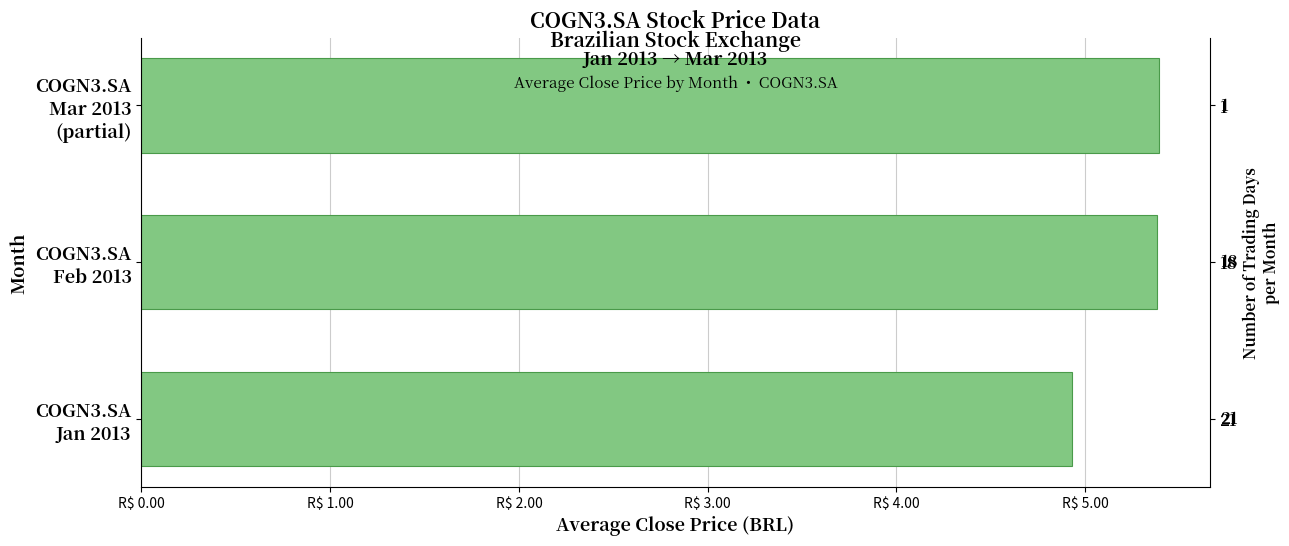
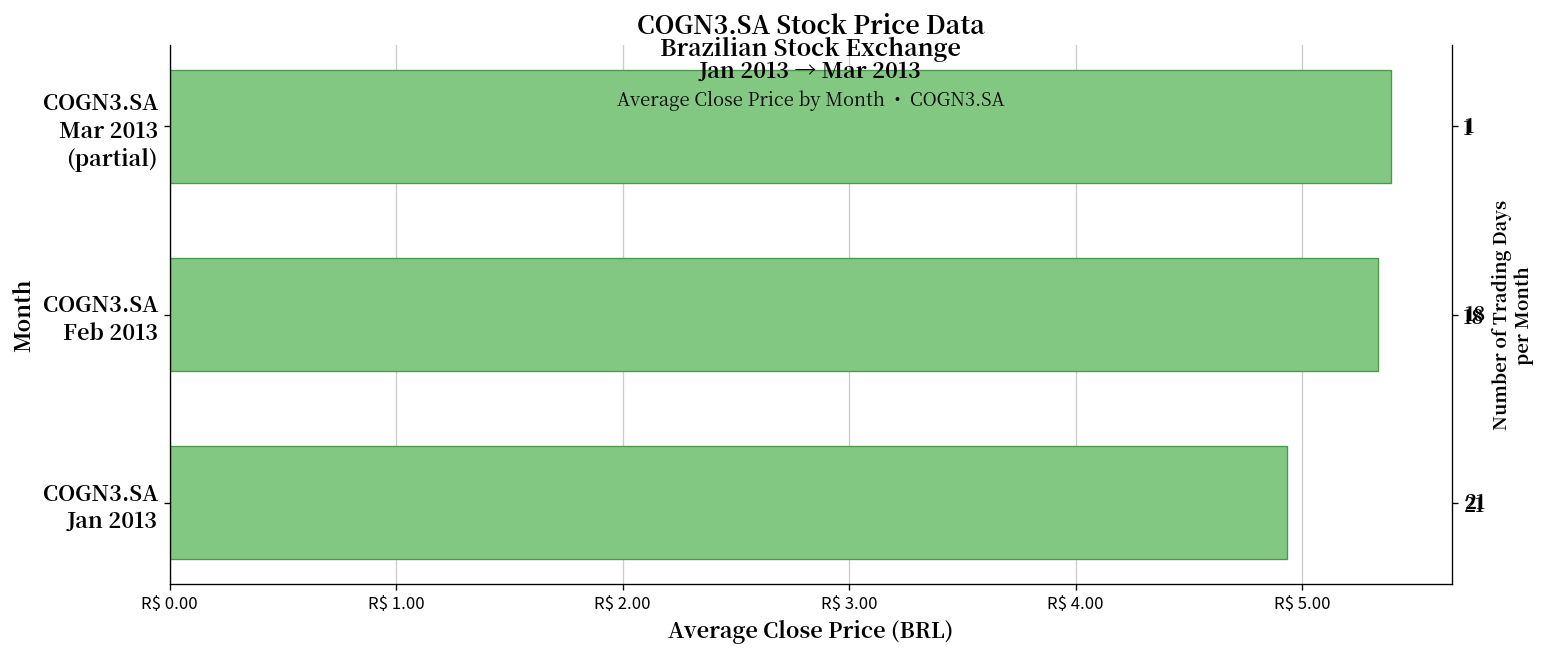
COGN3.SA Feb 2013: R$ 5.38 -> R$ 5.33
